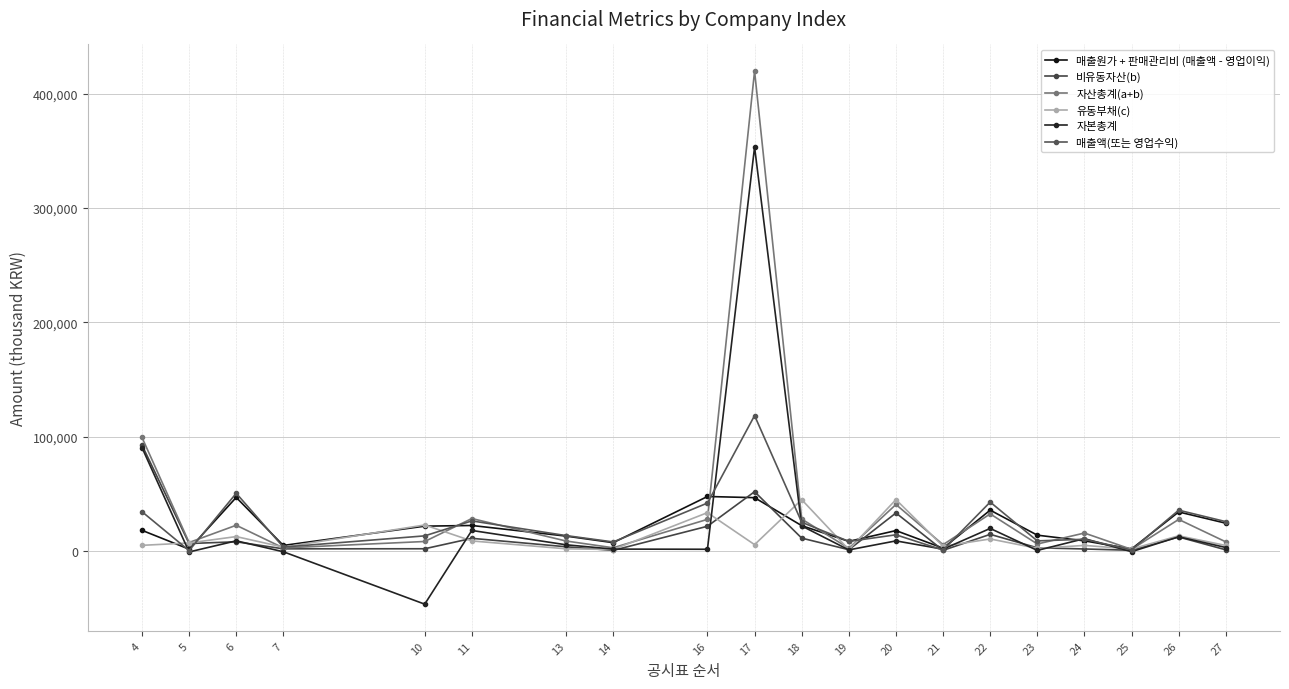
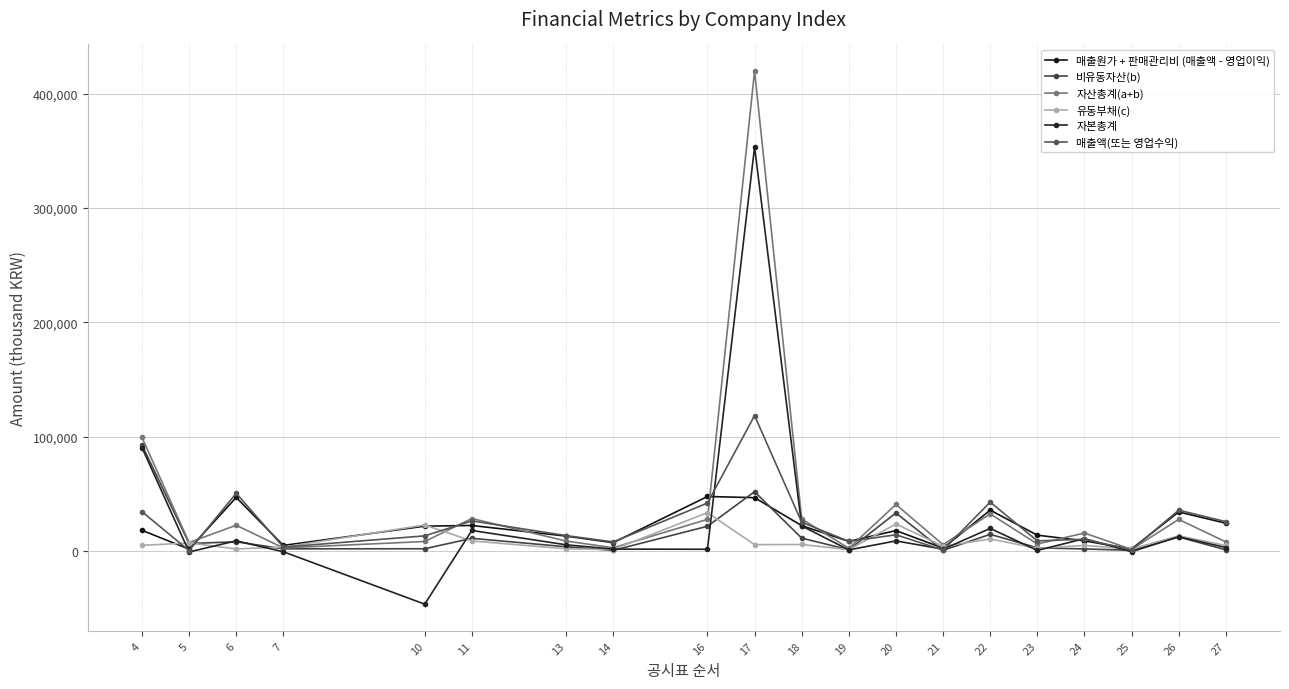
유동부채(c), 6: 12,000 -> 2,000
유동부채(c), 18: 45,000 -> 5,000
유동부채(c), 20: 45,000 -> 23,000
